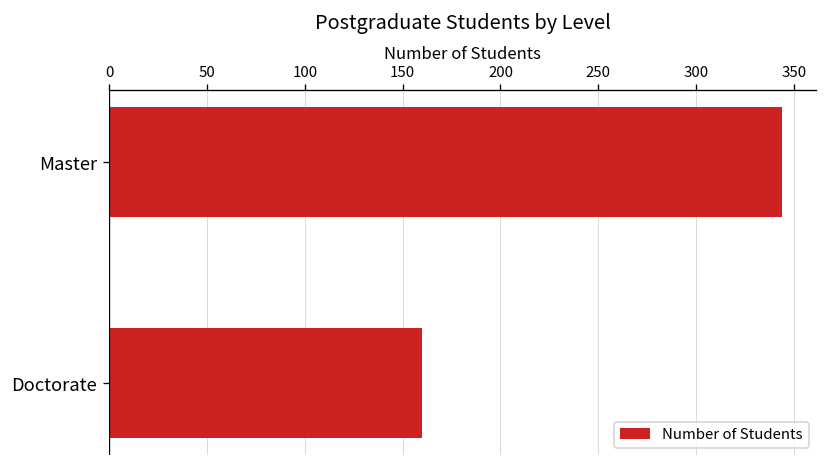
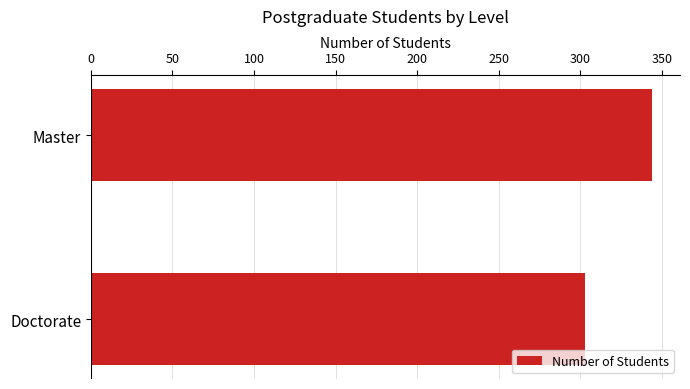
Doctorate: 160 -> 303
